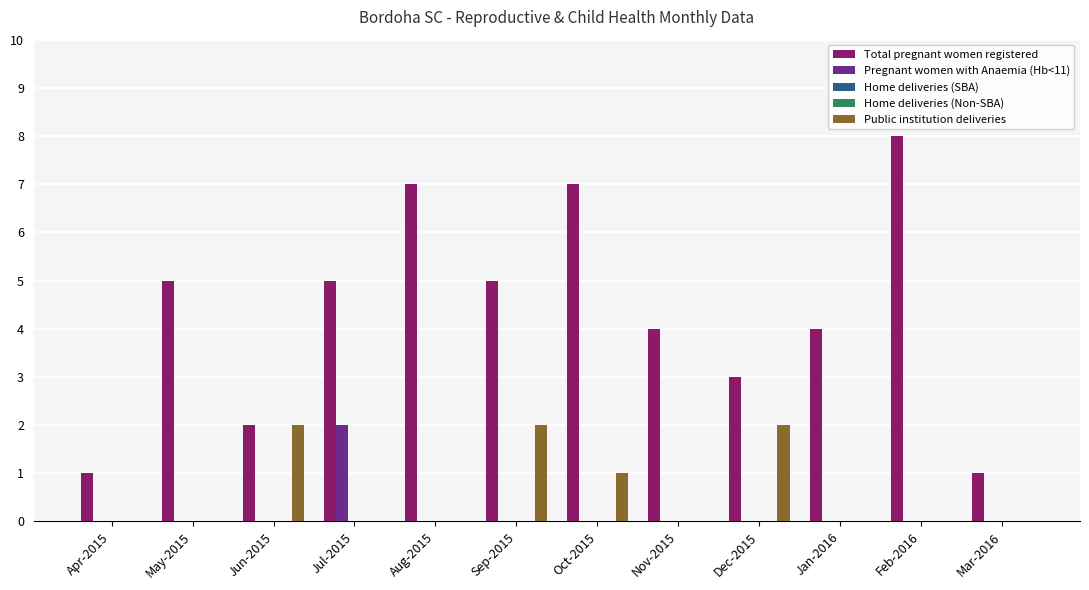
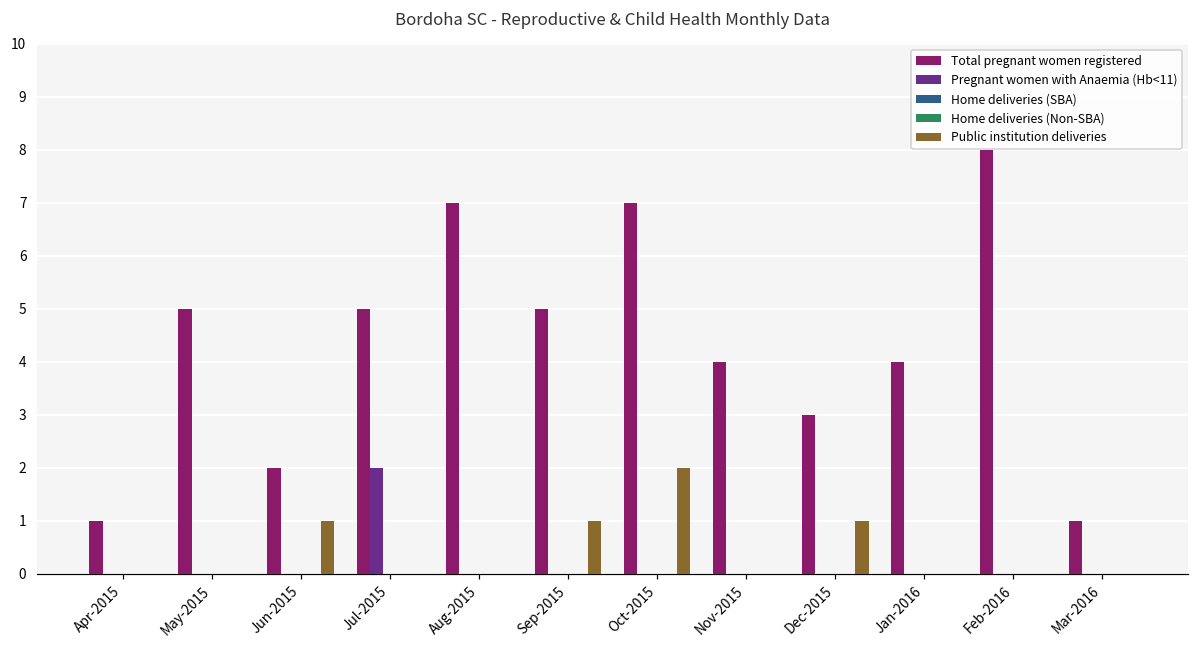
Public institution deliveries, Jun-2015: 2 -> 1
Public institution deliveries, Sep-2015: 2 -> 1
Public institution deliveries, Oct-2015: 1 -> 2
Public institution deliveries, Dec-2015: 2 -> 1
